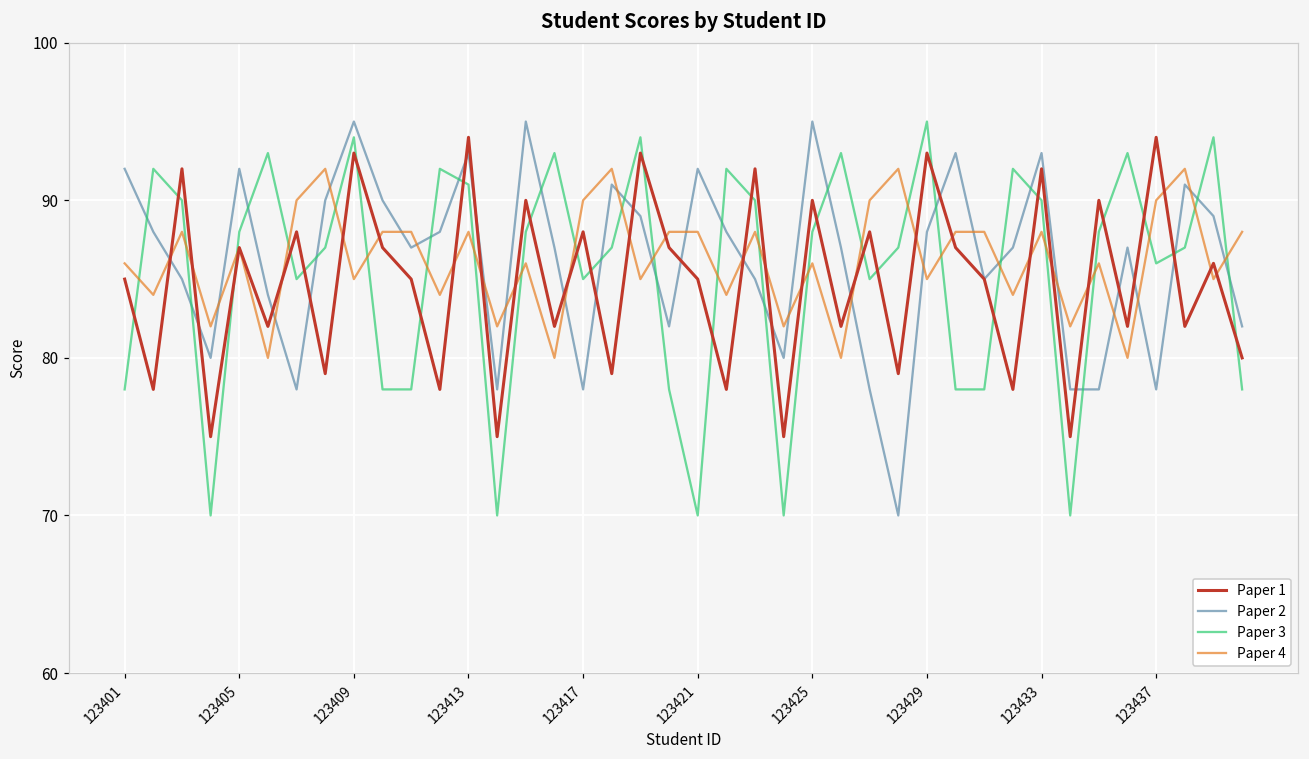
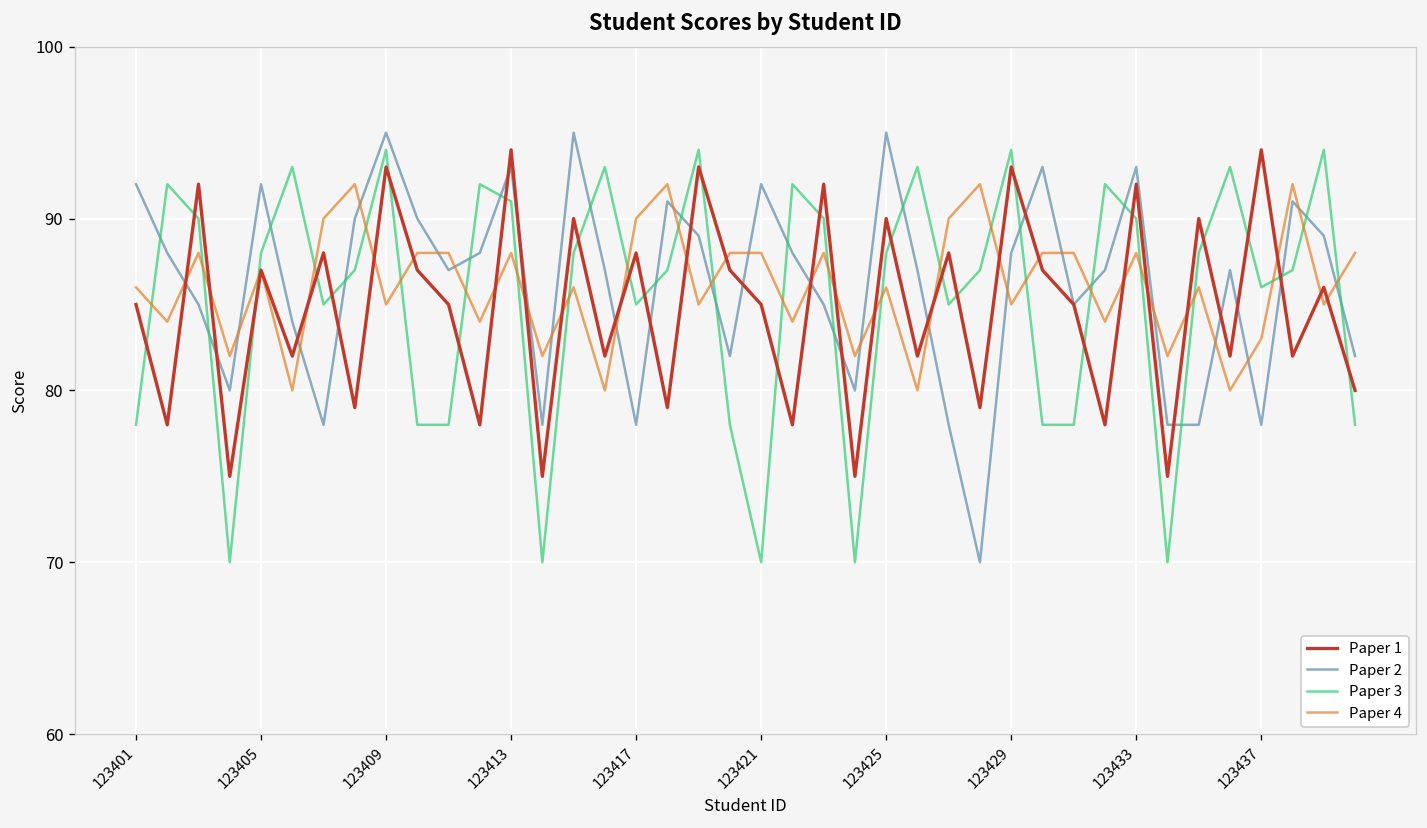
Paper 3, 123429: 95 -> 94
Paper 4, 123437: 90 -> 83
